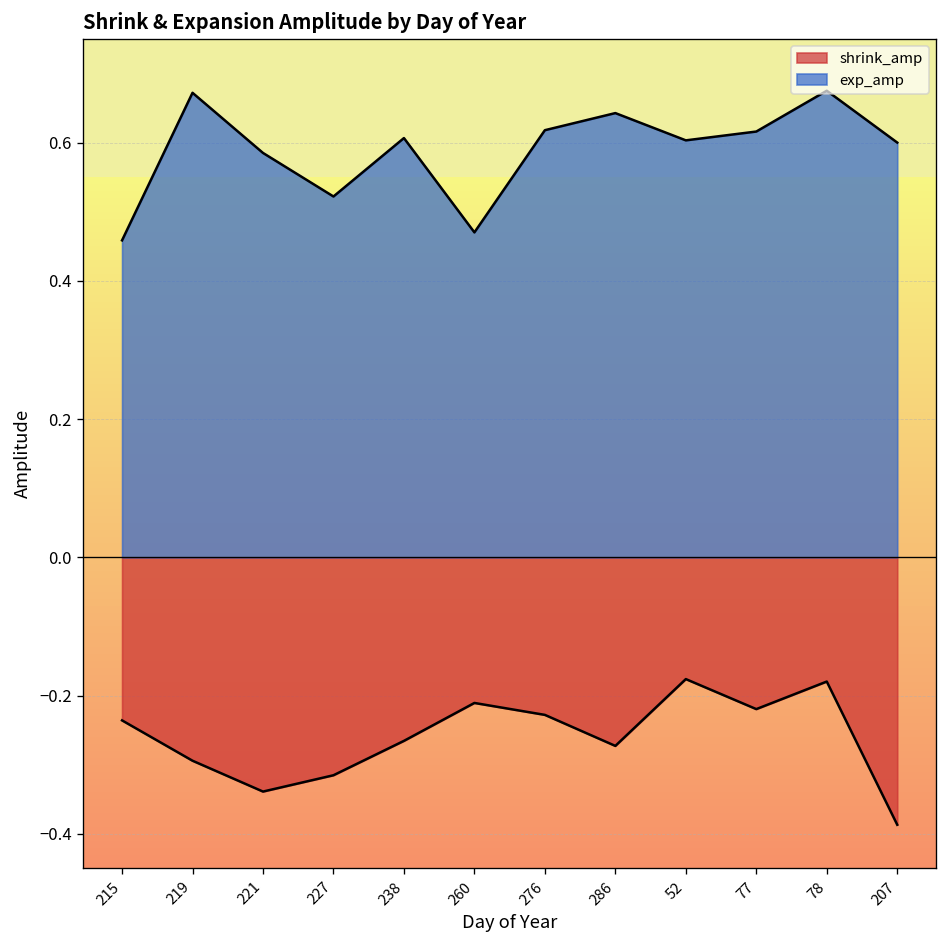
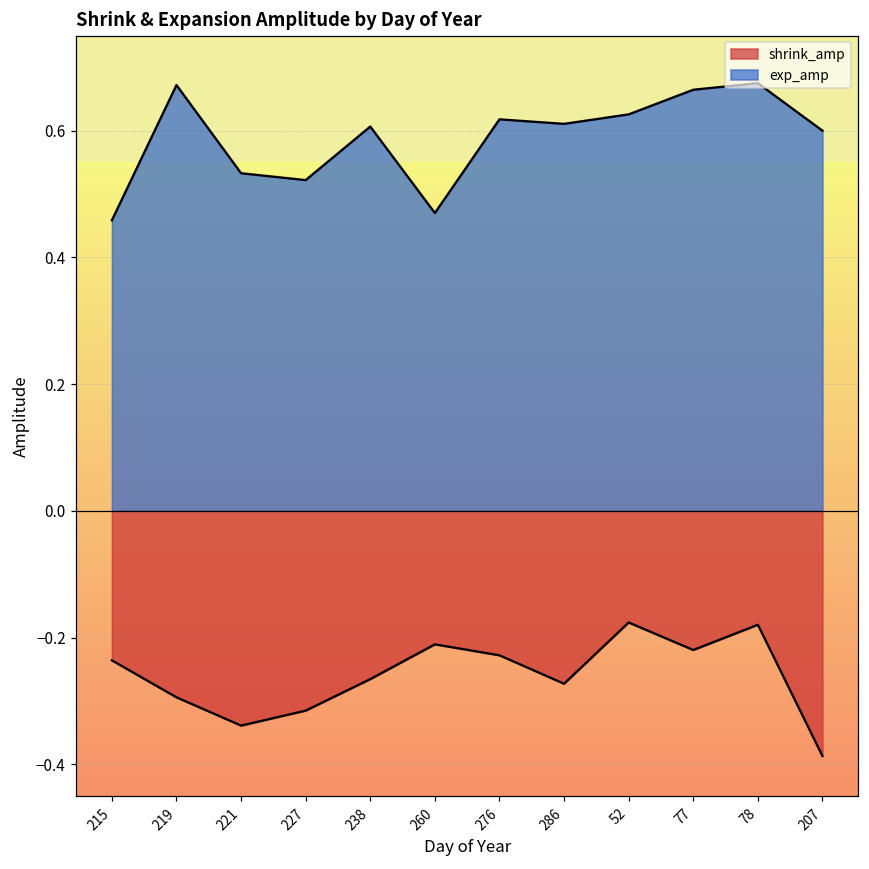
exp_amp, 221: 0.58 -> 0.53
exp_amp, 286: 0.64 -> 0.61
exp_amp, 52: 0.60 -> 0.63
exp_amp, 77: 0.62 -> 0.66
